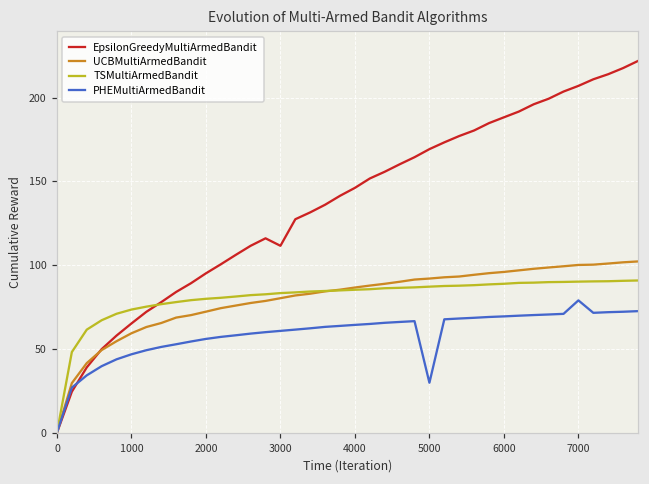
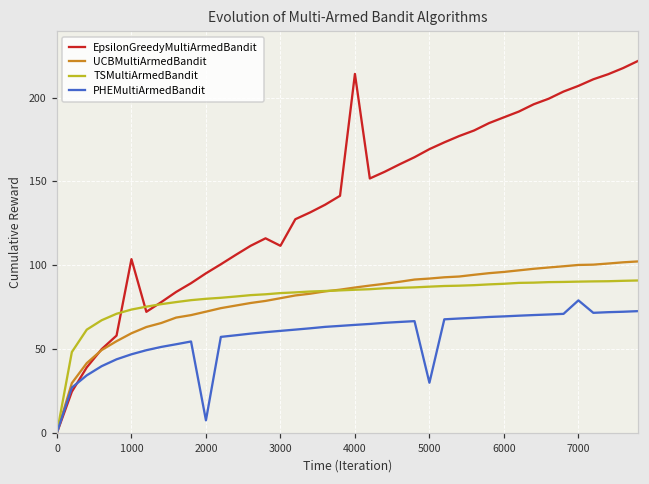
EpsilonGreedyMultiArmedBandit, 1000: 65 -> 104
PHEMultiArmedBandit, 2000: 56 -> 8
EpsilonGreedyMultiArmedBandit, 4000: 146 -> 214
